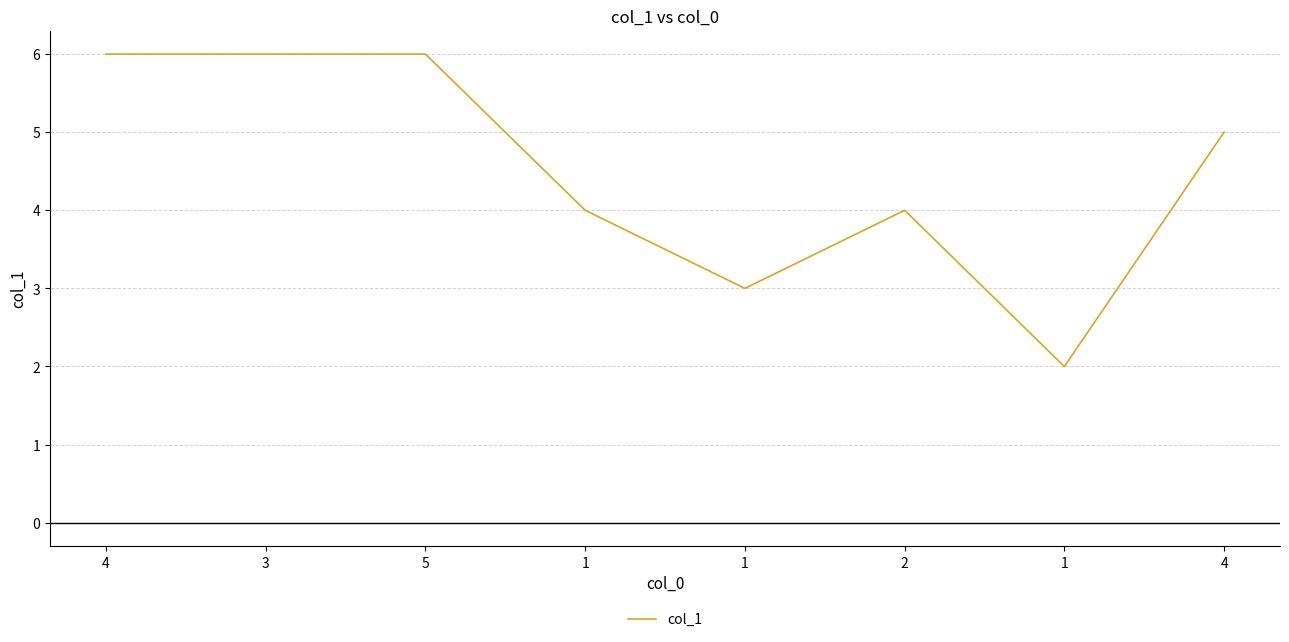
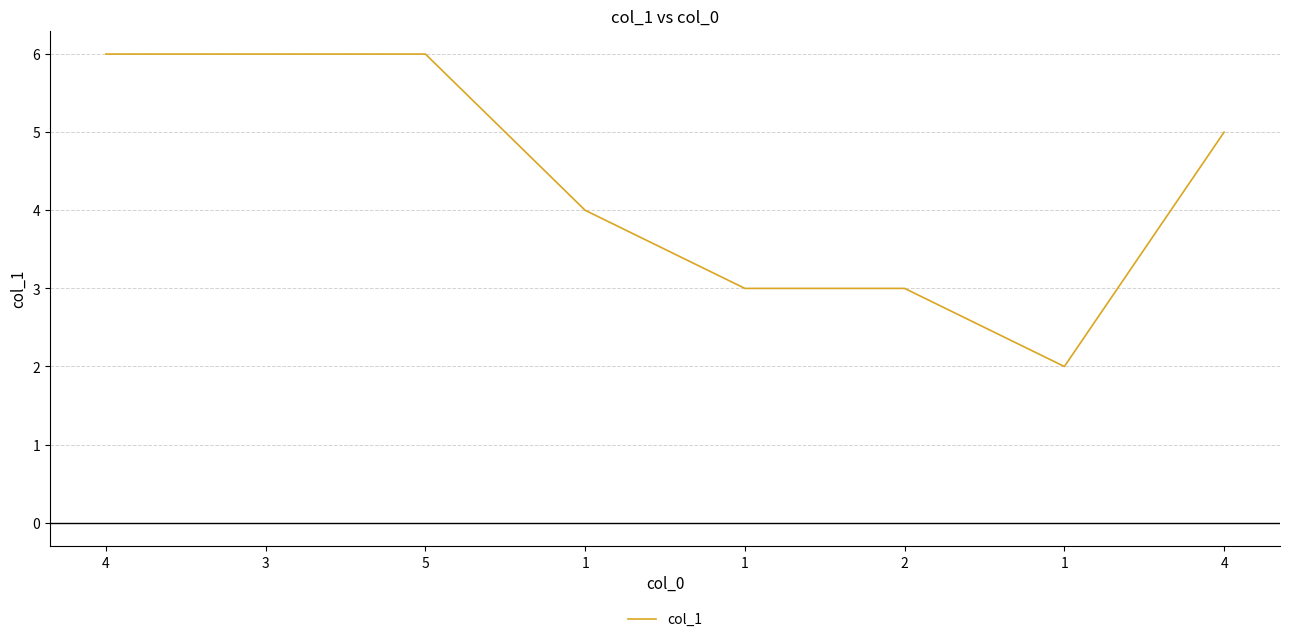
2: 4 -> 3
